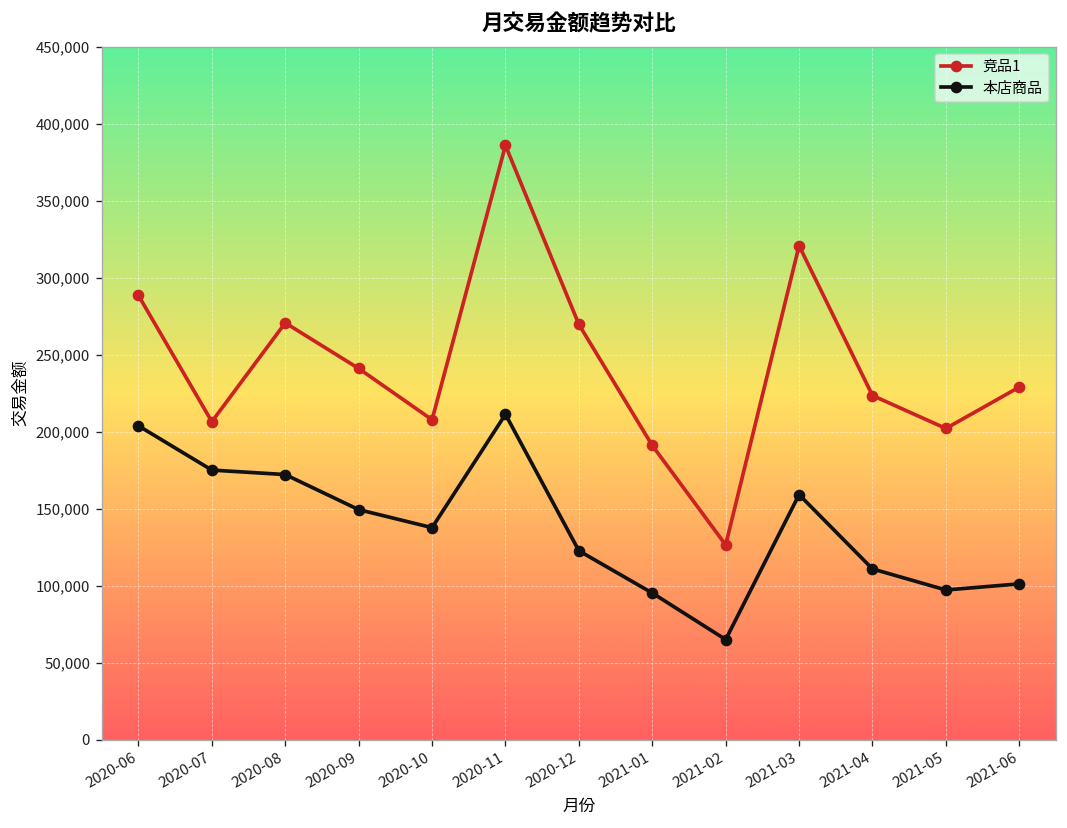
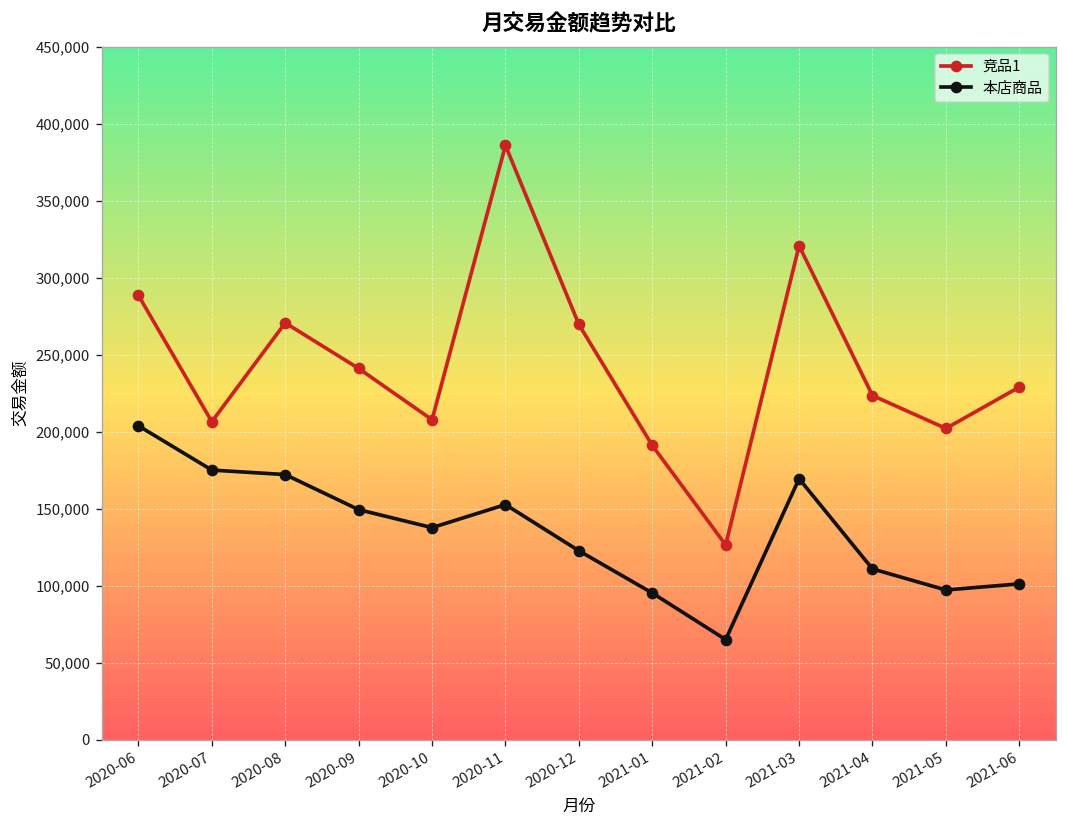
本店商品, 2020-11: 211,000 -> 153,000
本店商品, 2021-03: 159,000 -> 169,000
